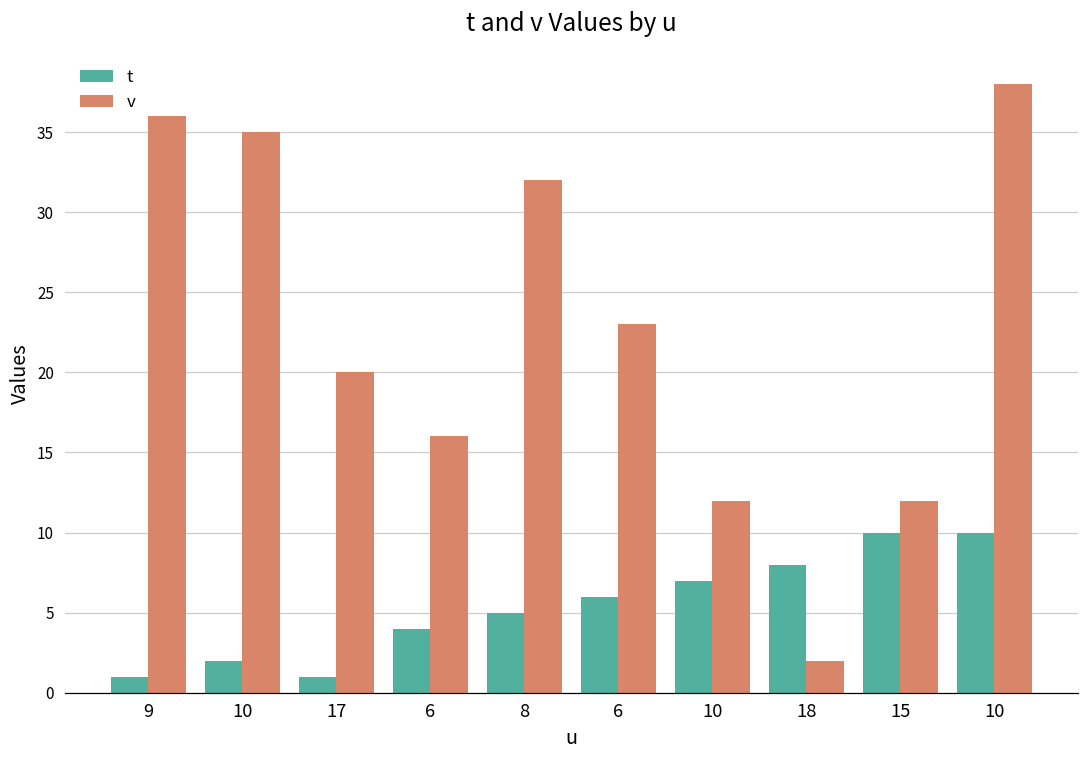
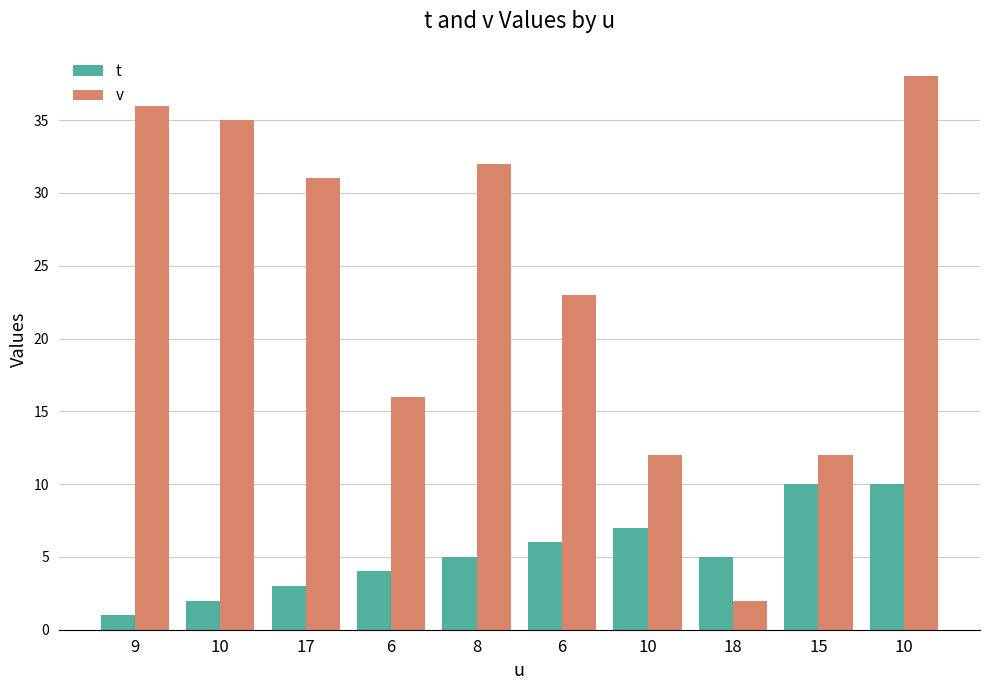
t, 17: 1 -> 3
v, 17: 20 -> 31
t, 18: 8 -> 5
